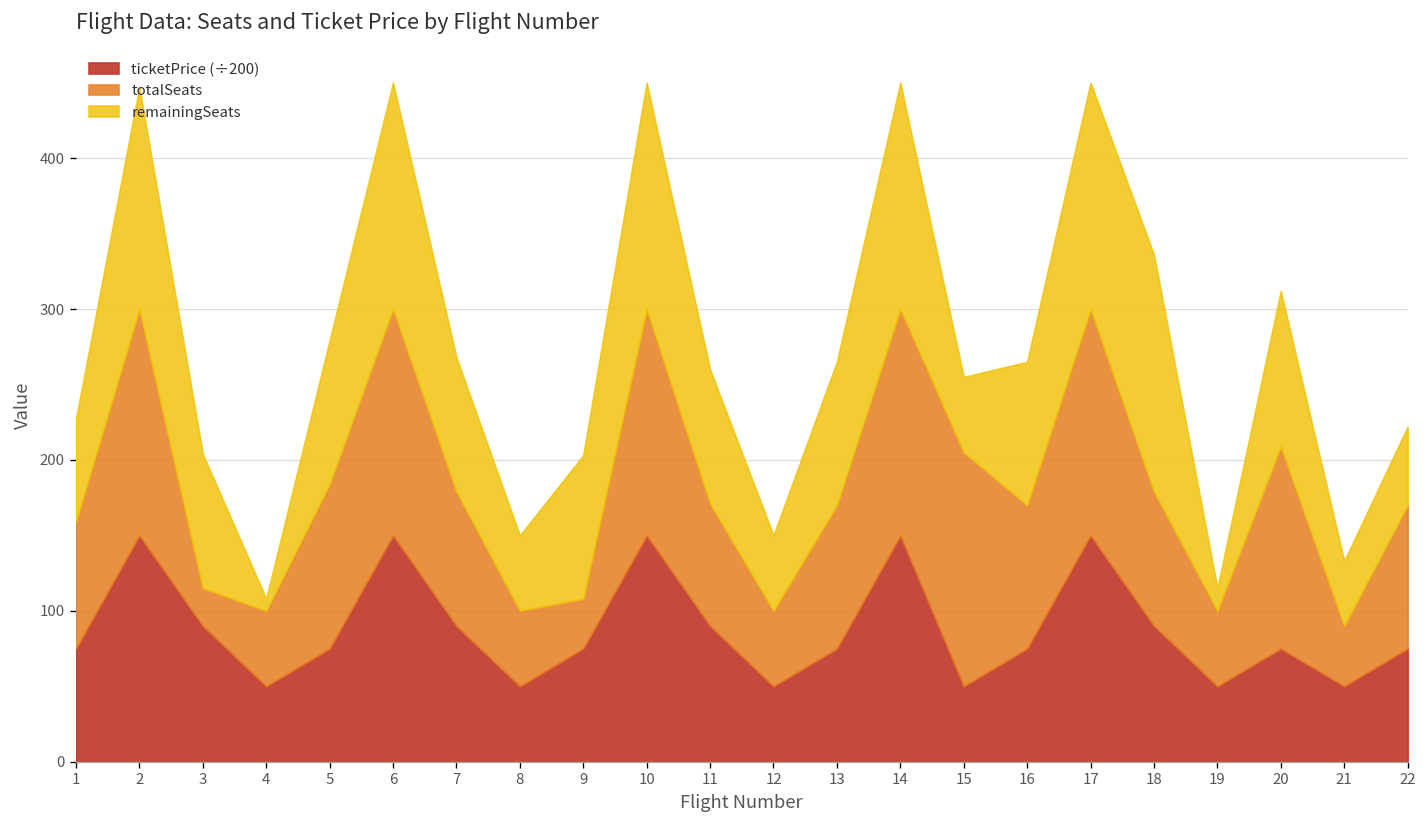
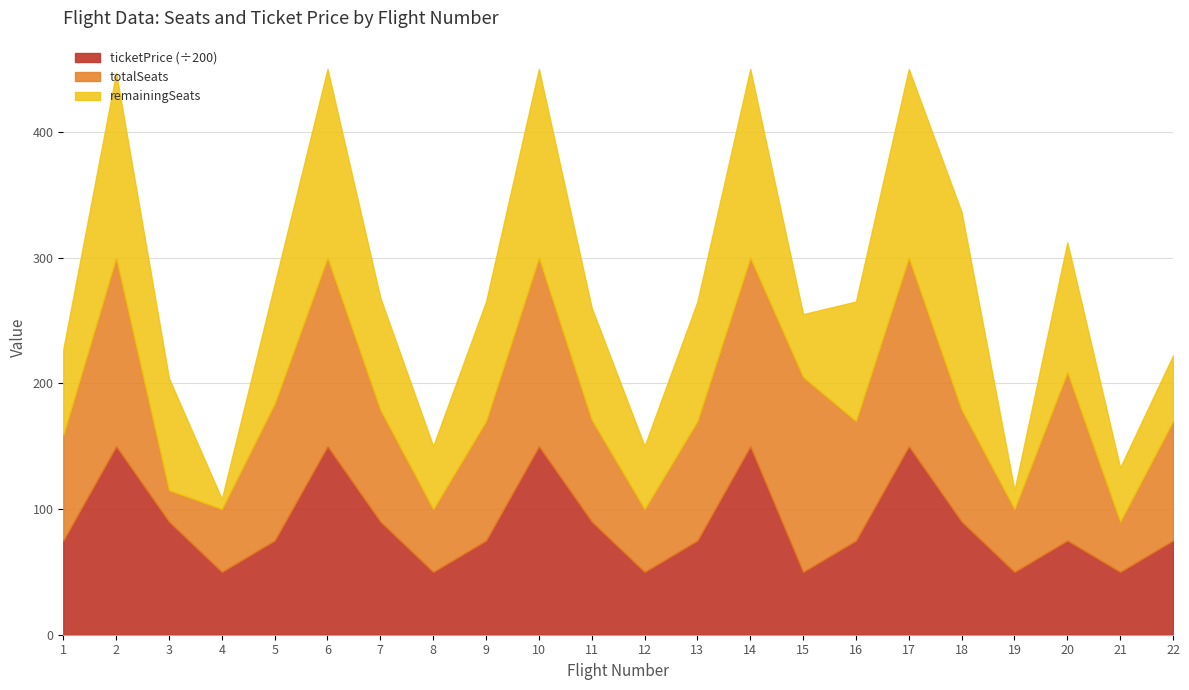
totalSeats, 9: 33 -> 95
